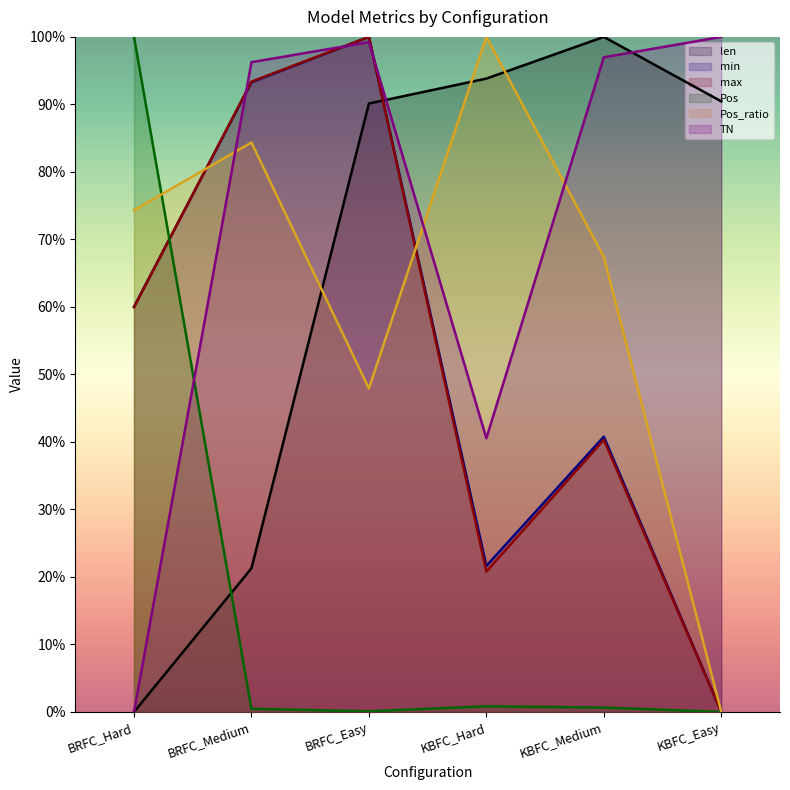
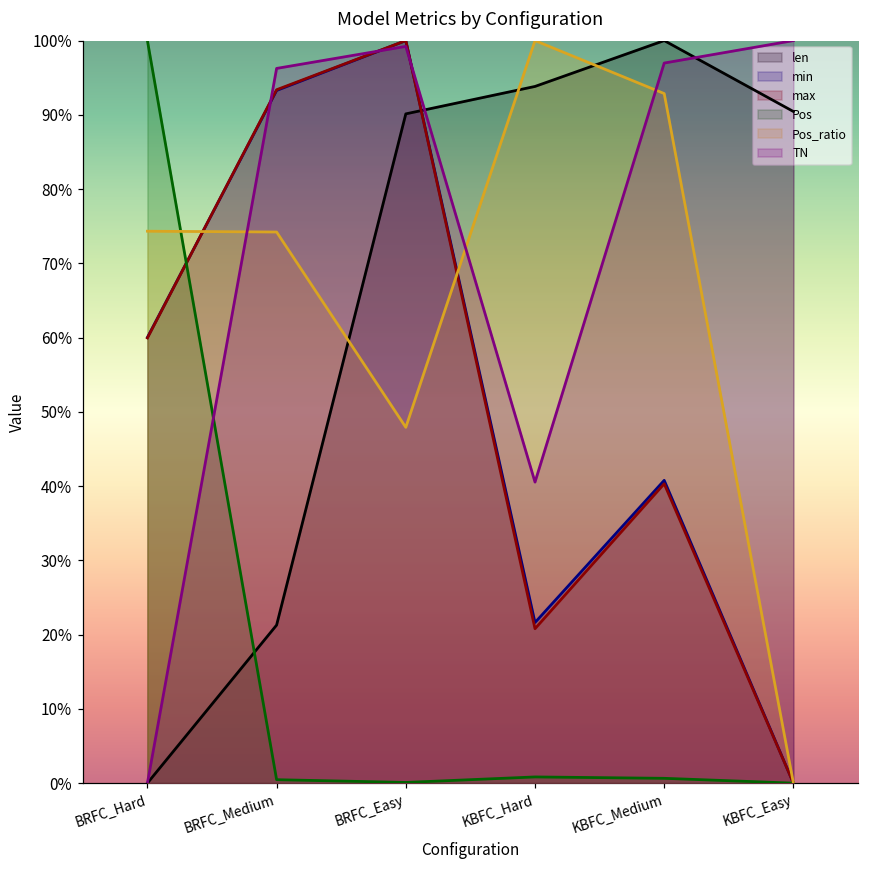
Pos_ratio, BRFC_Medium: 84% -> 74%
Pos_ratio, KBFC_Medium: 67% -> 93%
